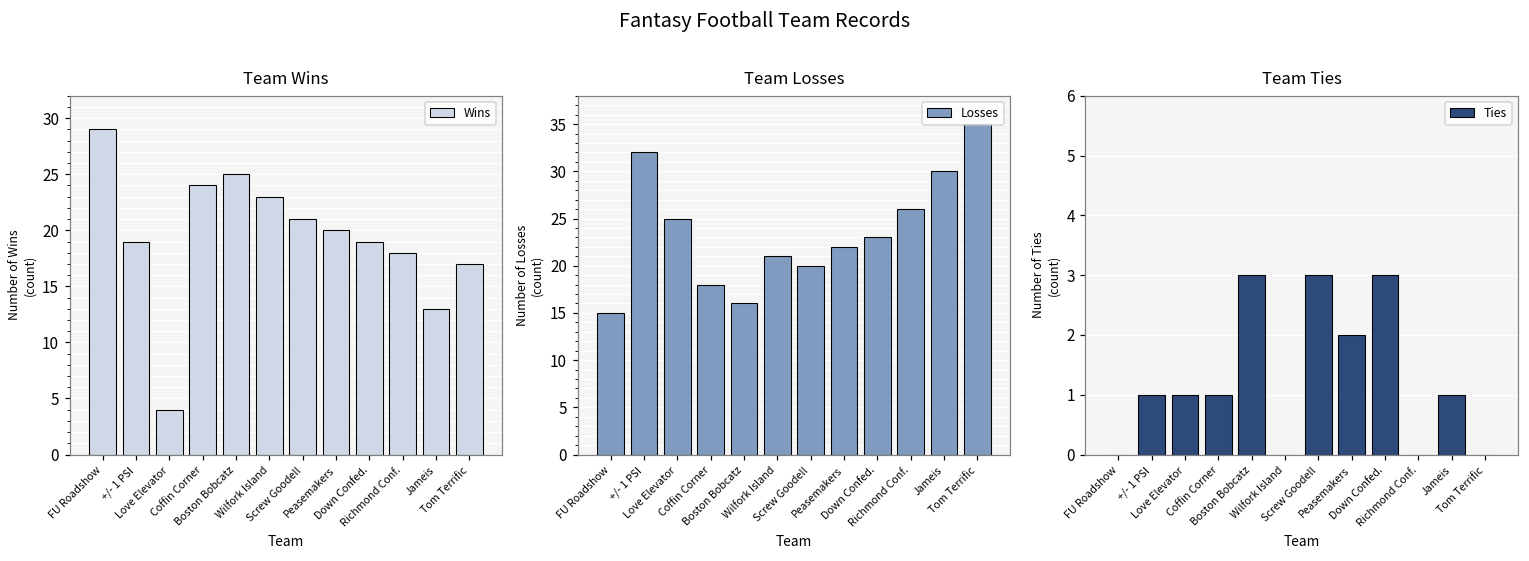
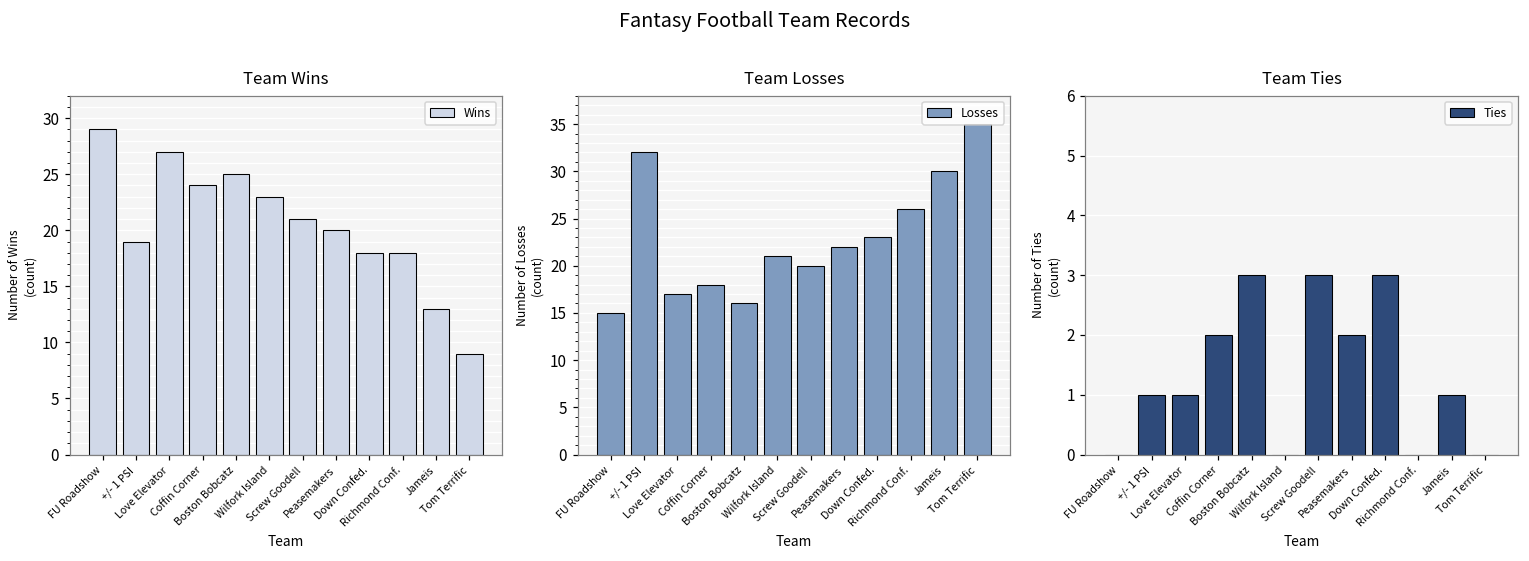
Team Wins, Love Elevator: 4 -> 27
Team Wins, Down Confed.: 19 -> 18
Team Wins, Tom Terrific: 17 -> 9
Team Losses, Love Elevator: 25 -> 17
Team Ties, Coffin Corner: 1 -> 2
